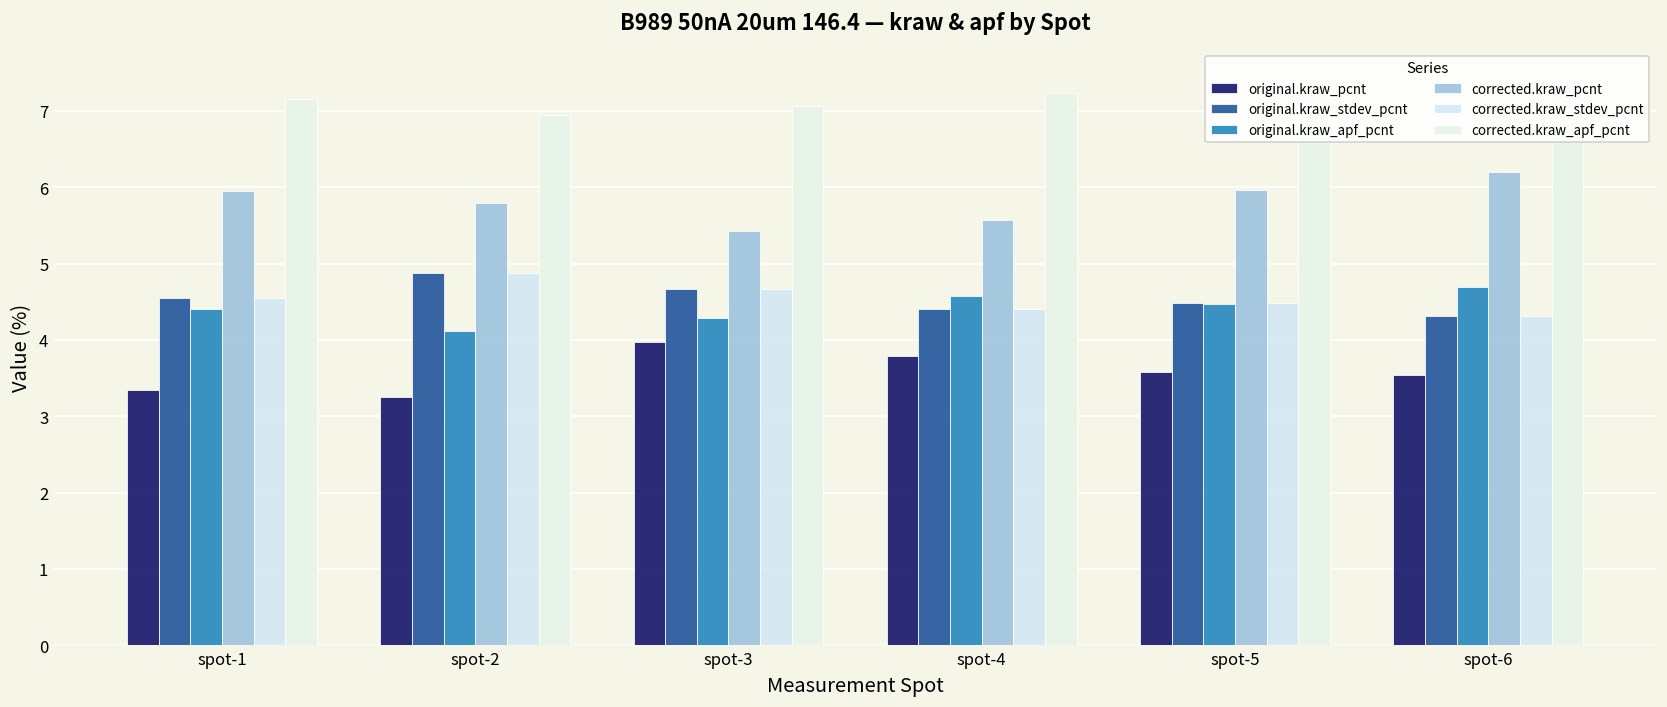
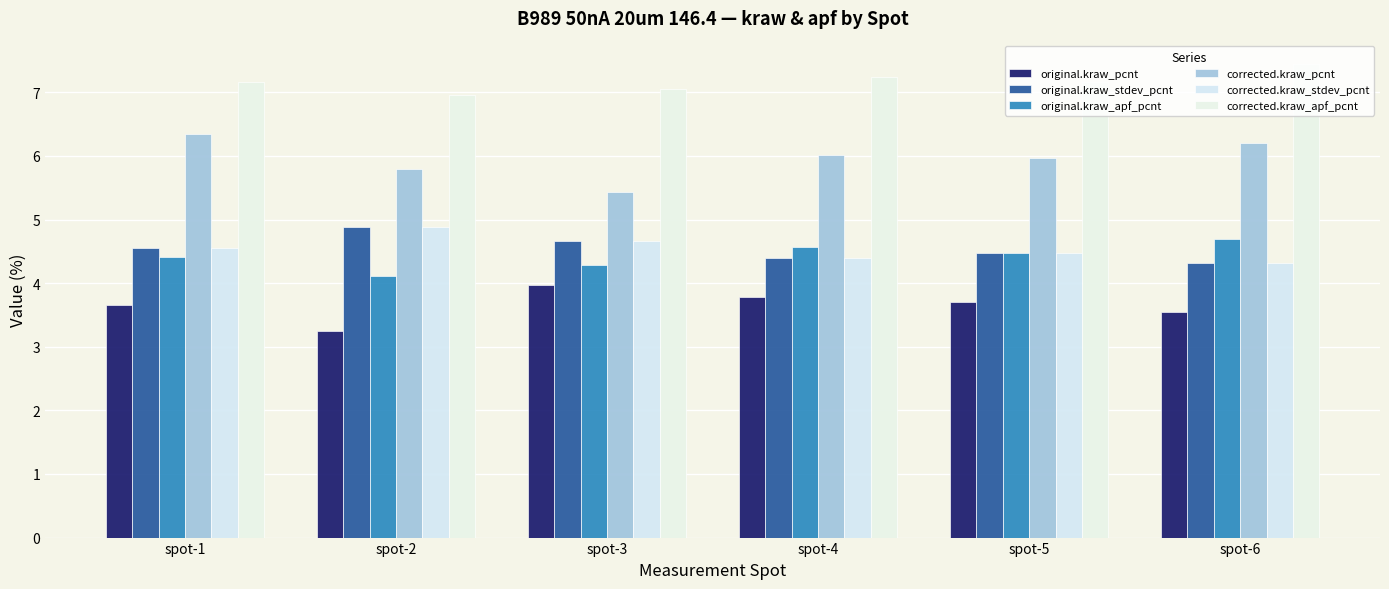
original.kraw_pcnt, spot-1: 3.4 -> 3.7
corrected.kraw_pcnt, spot-1: 6.0 -> 6.3
corrected.kraw_pcnt, spot-4: 5.6 -> 6.0
original.kraw_pcnt, spot-5: 3.6 -> 3.7
